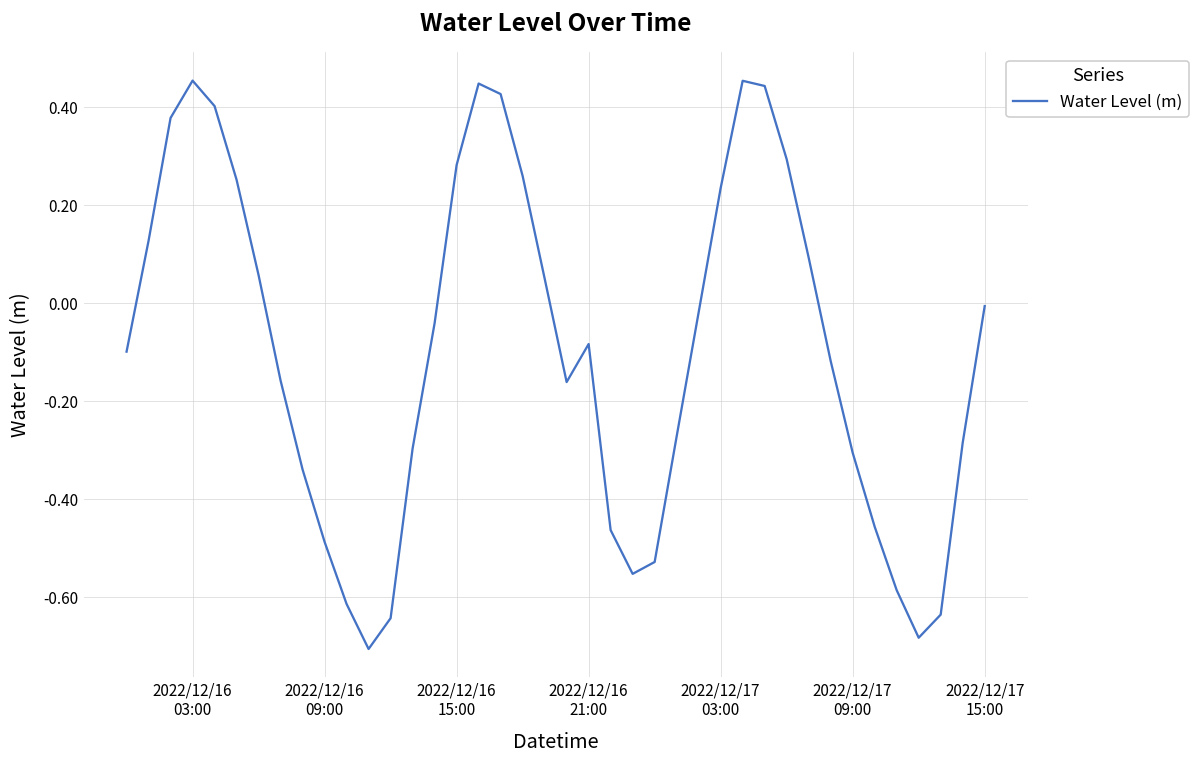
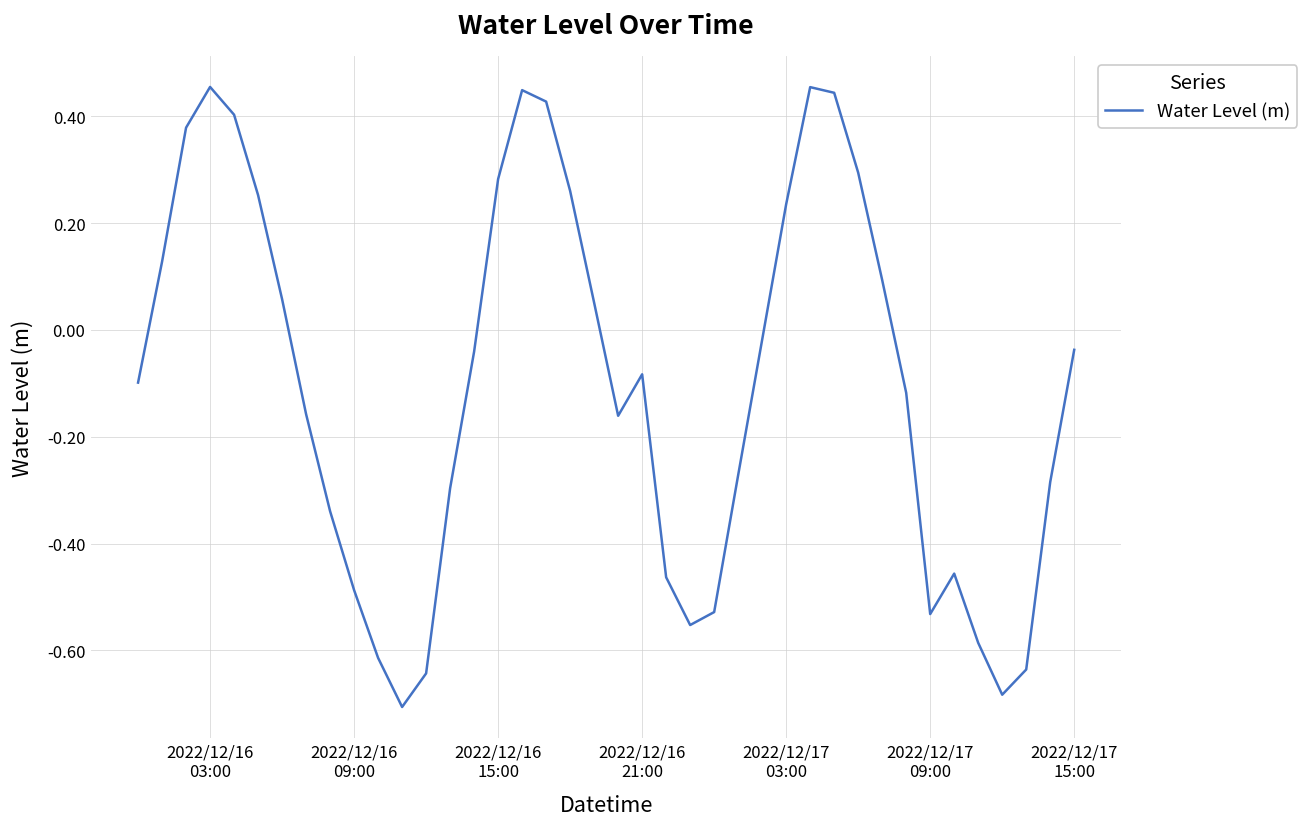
2022/12/17 09:00: -0.31 -> -0.53
2022/12/17 15:00: -0.01 -> -0.04
